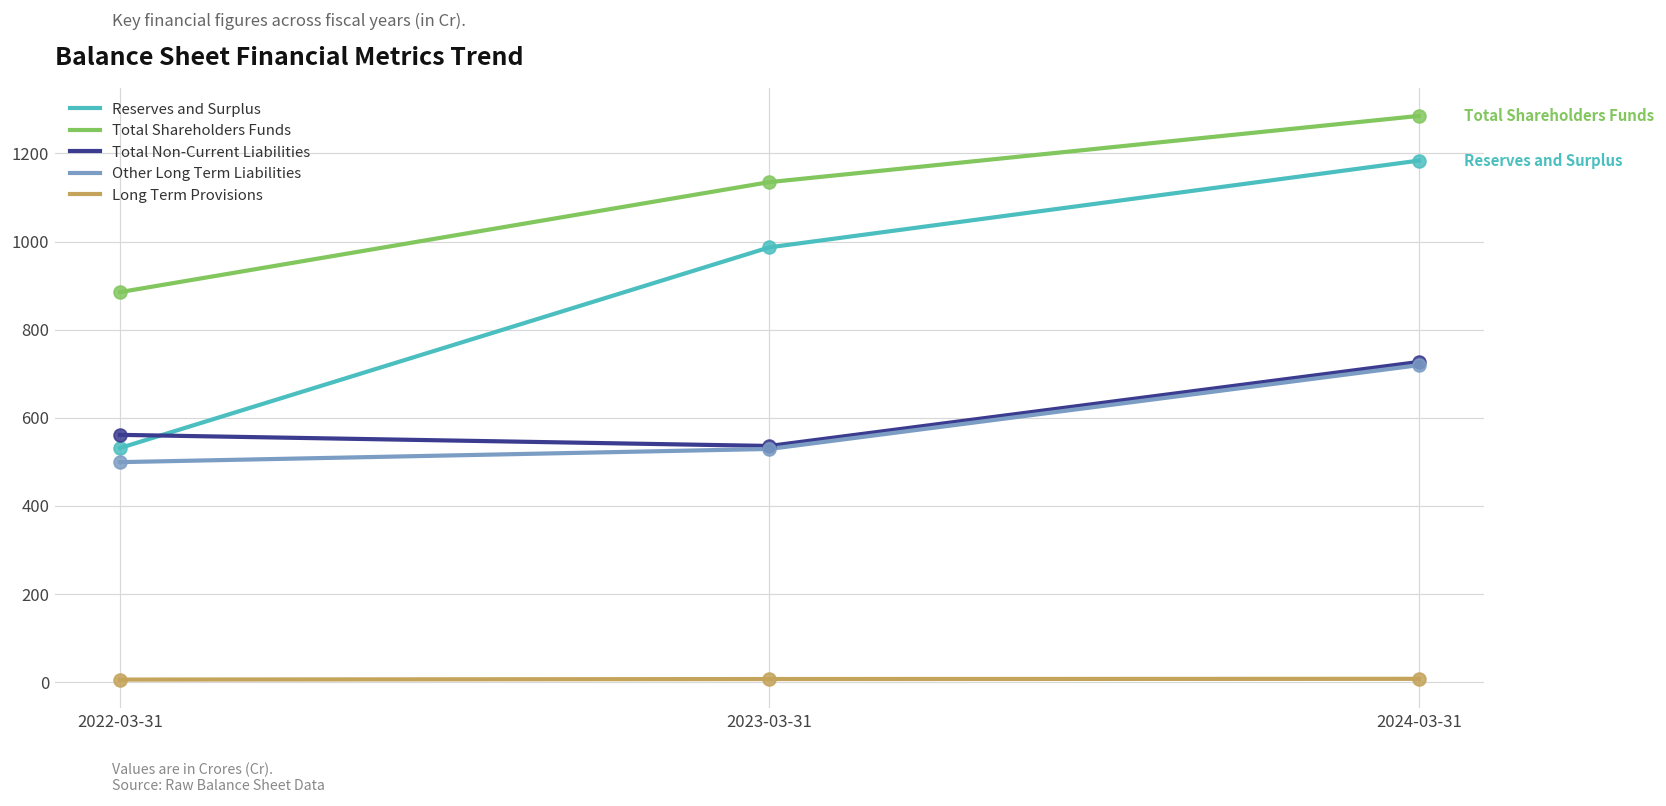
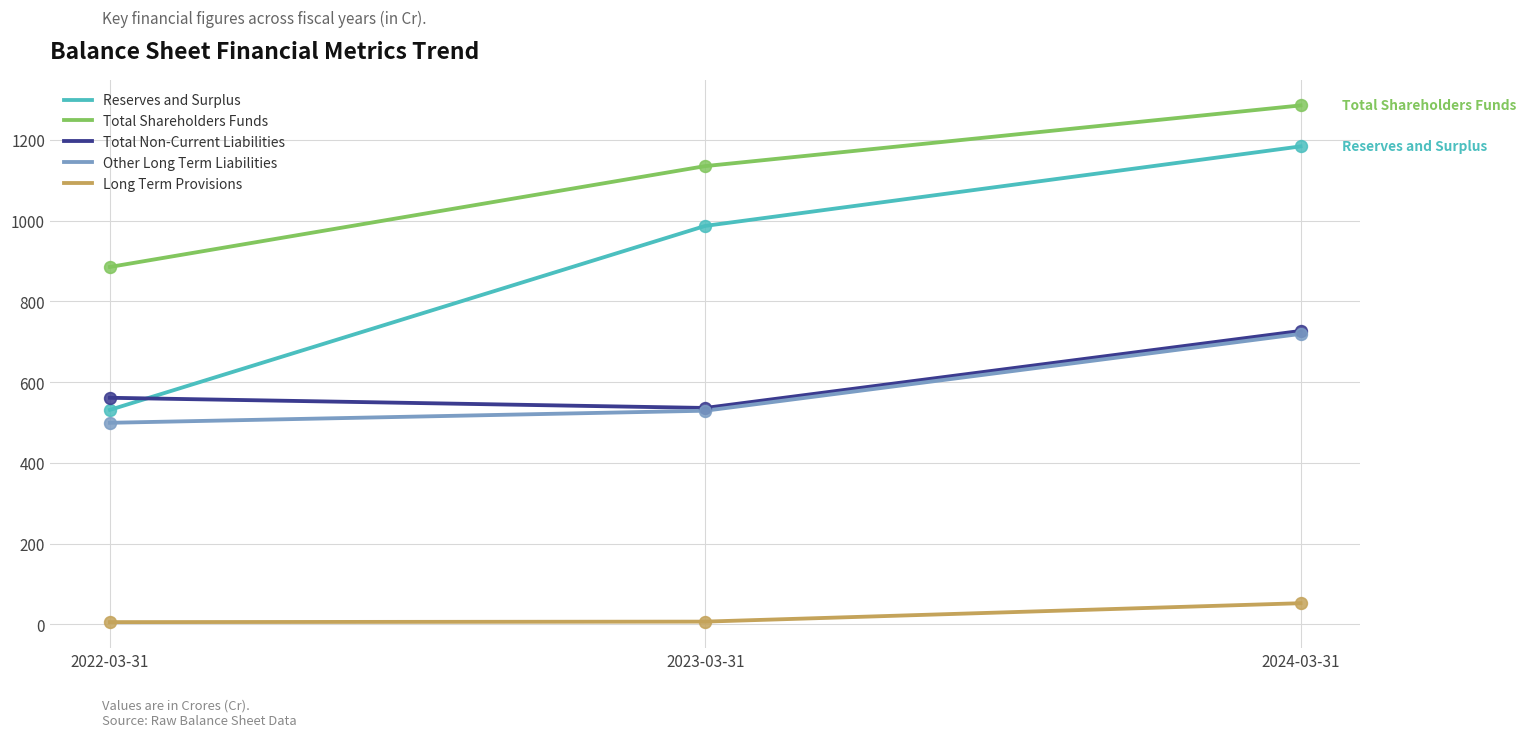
Long Term Provisions, 2024-03-31: 10 -> 50
